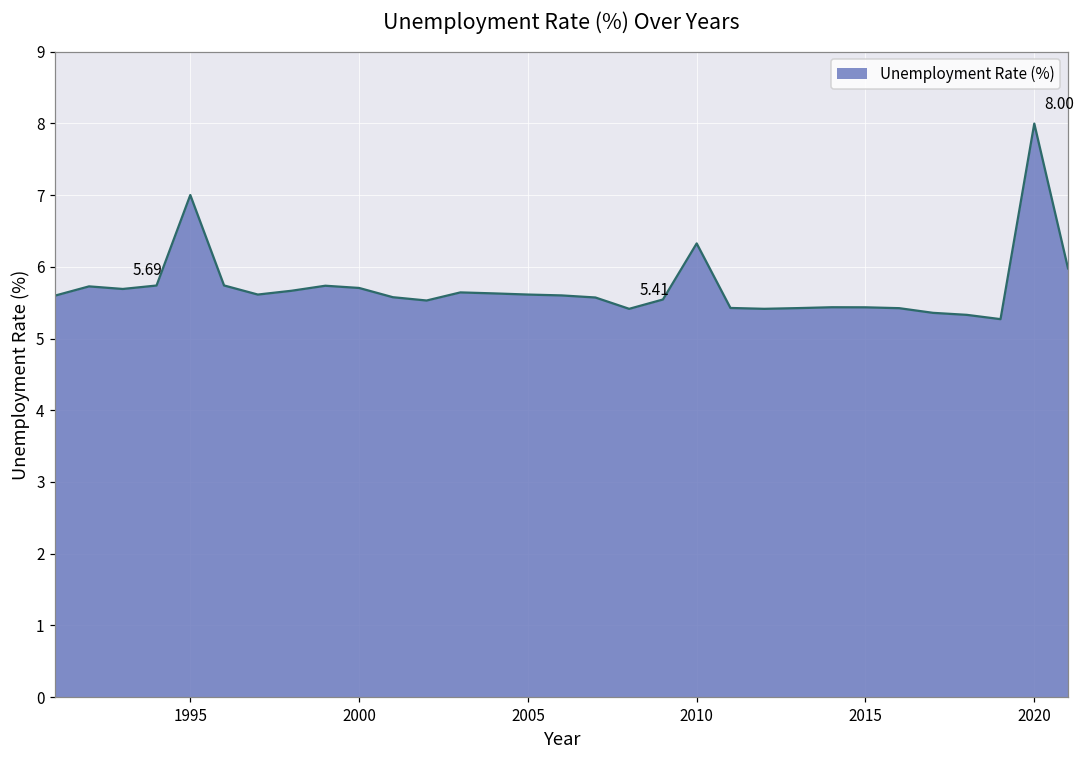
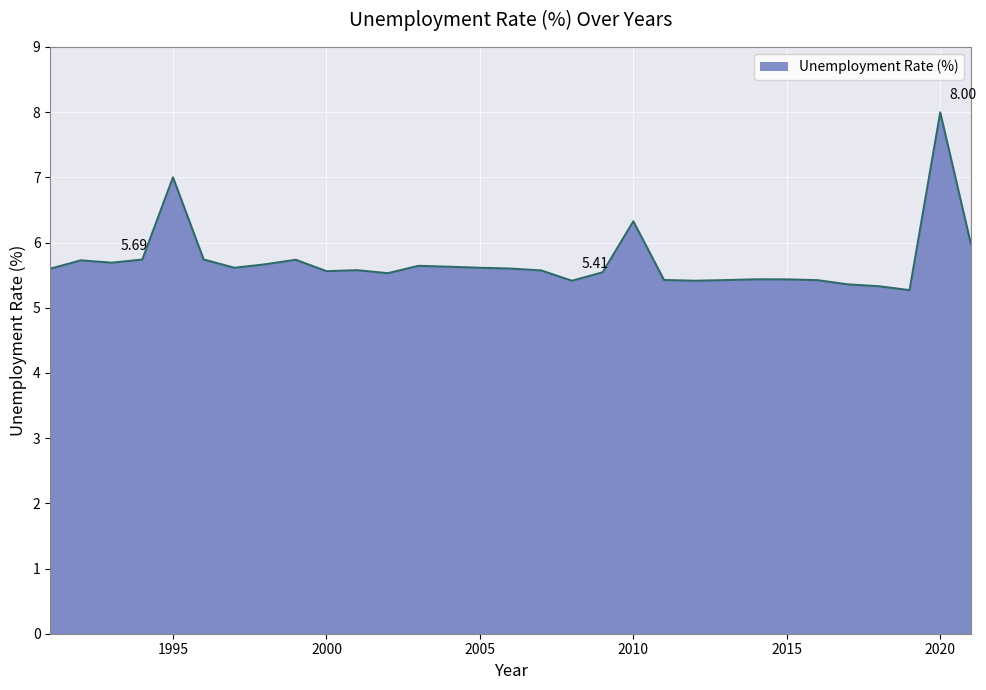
2000: 5.7 -> 5.6
